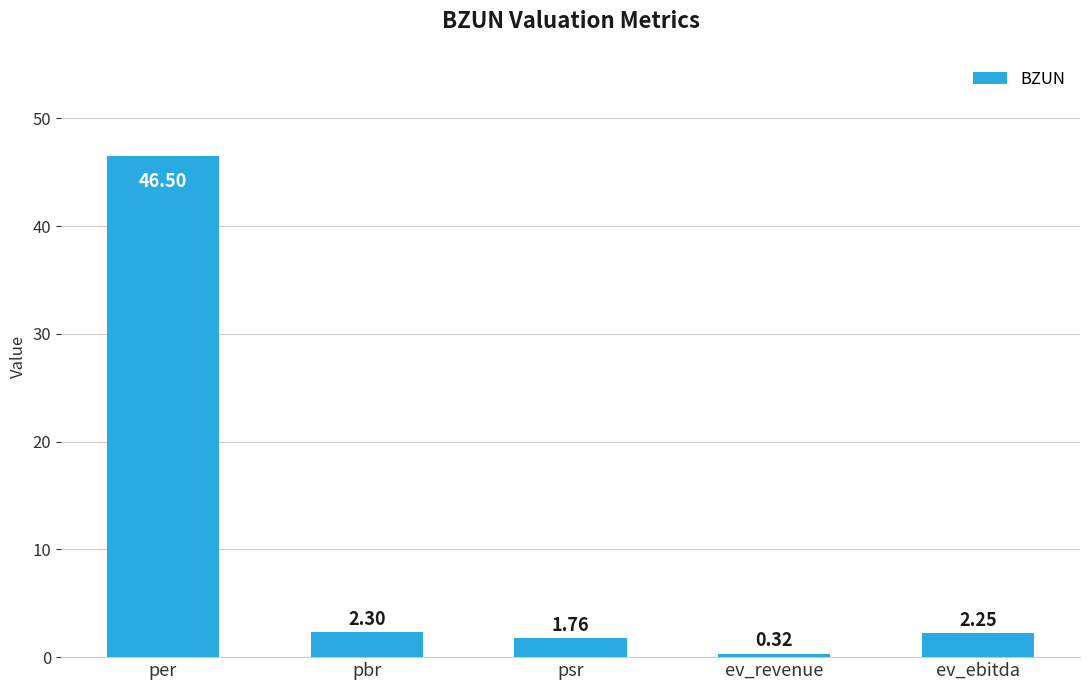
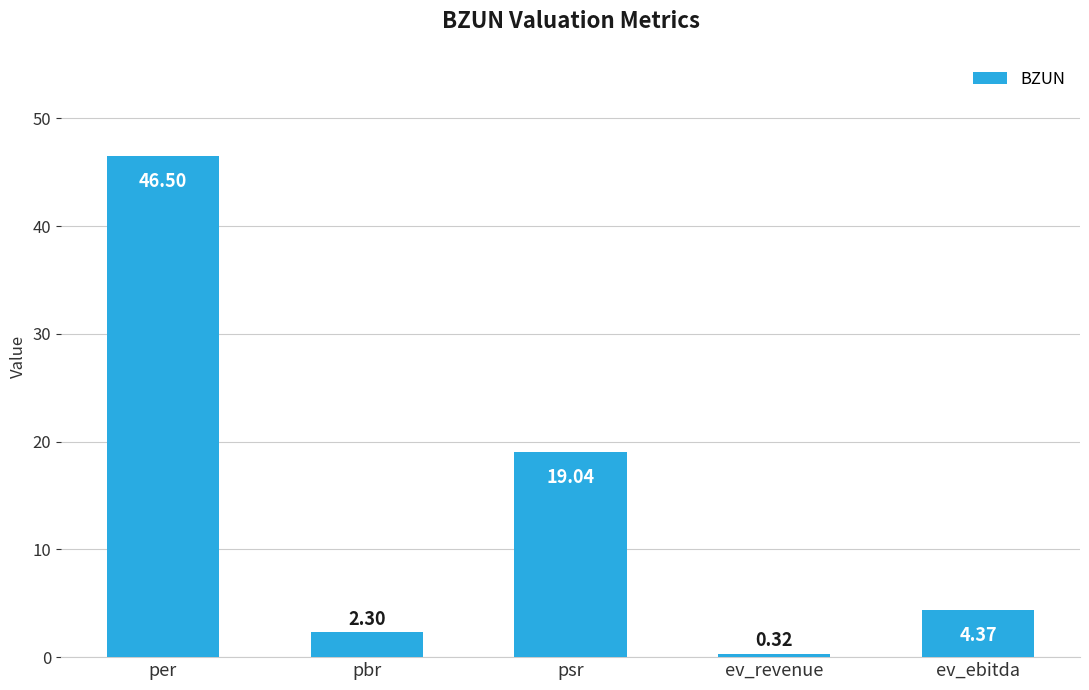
psr: 1.76 -> 19.04
ev_ebitda: 2.25 -> 4.37
